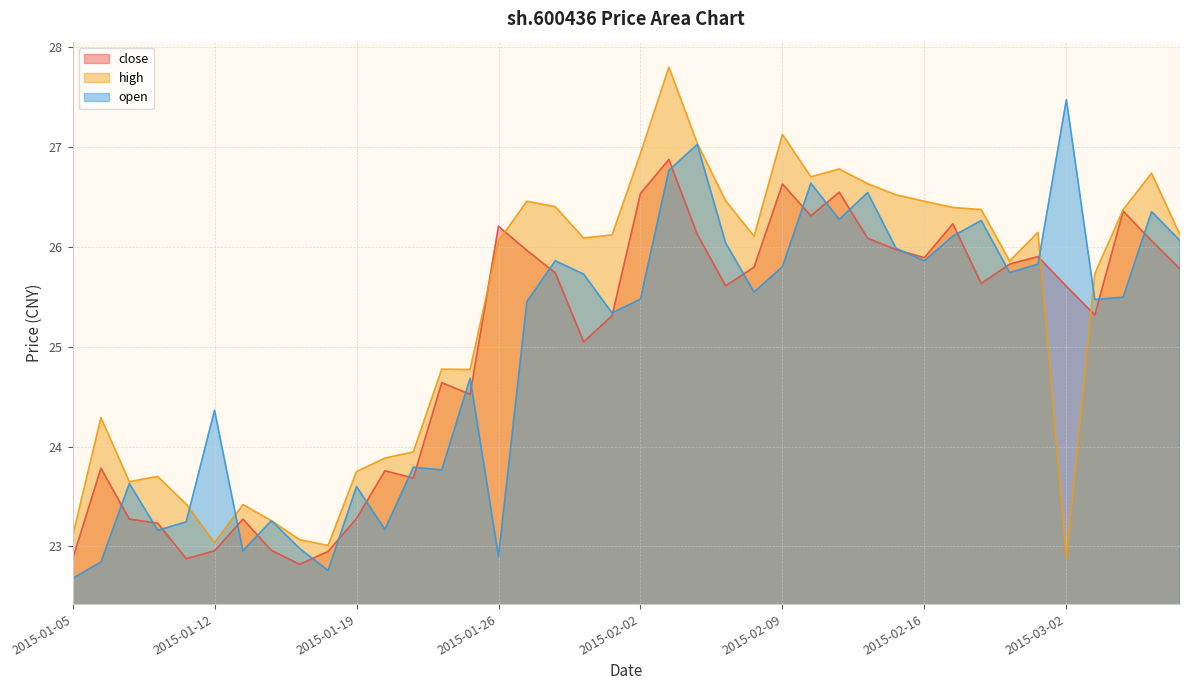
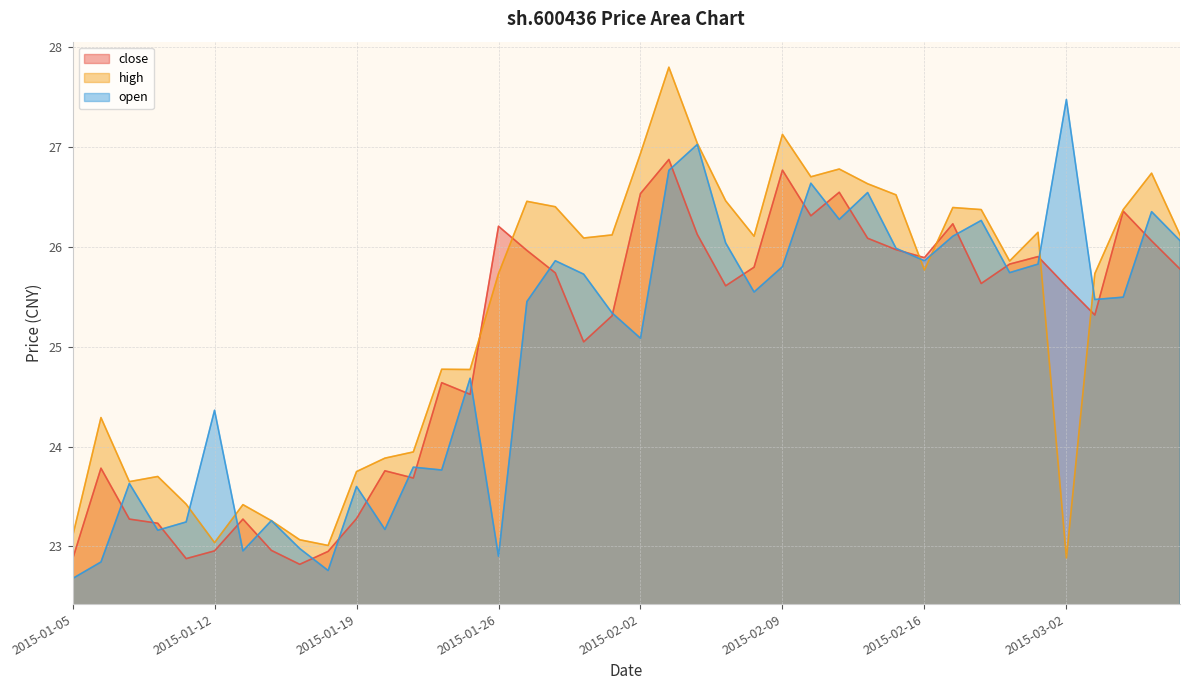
high, 2015-01-26: 26.1 -> 25.7
open, 2015-02-02: 25.5 -> 25.1
close, 2015-02-09: 26.6 -> 26.8
high, 2015-02-16: 26.5 -> 25.8
